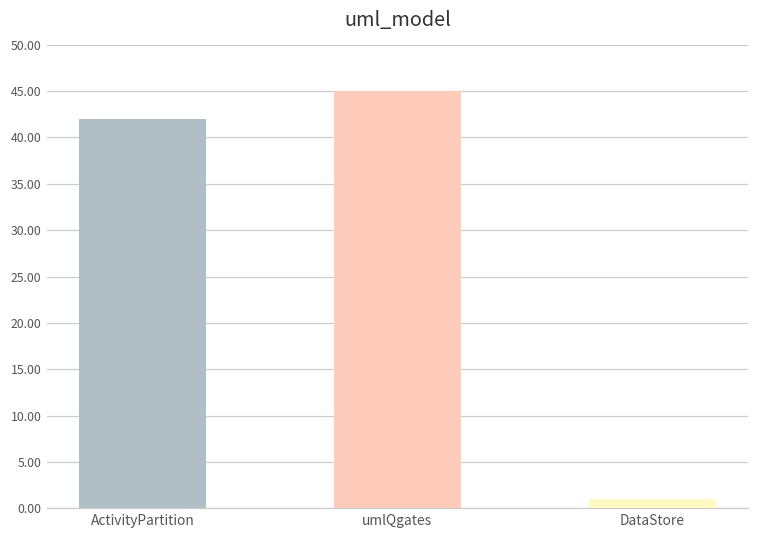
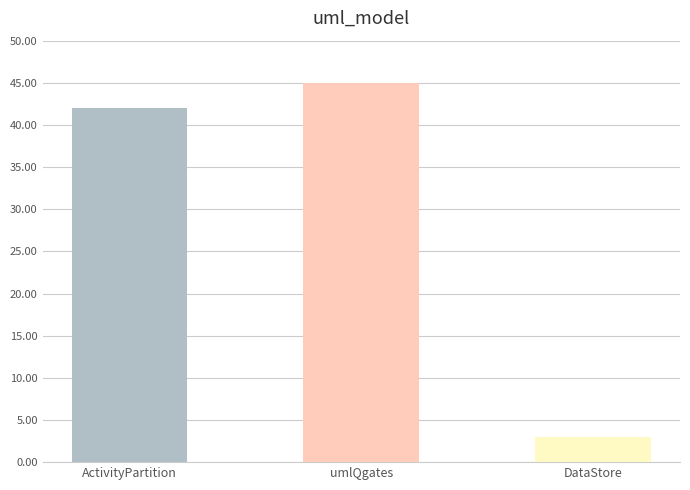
DataStore: 1 -> 3
